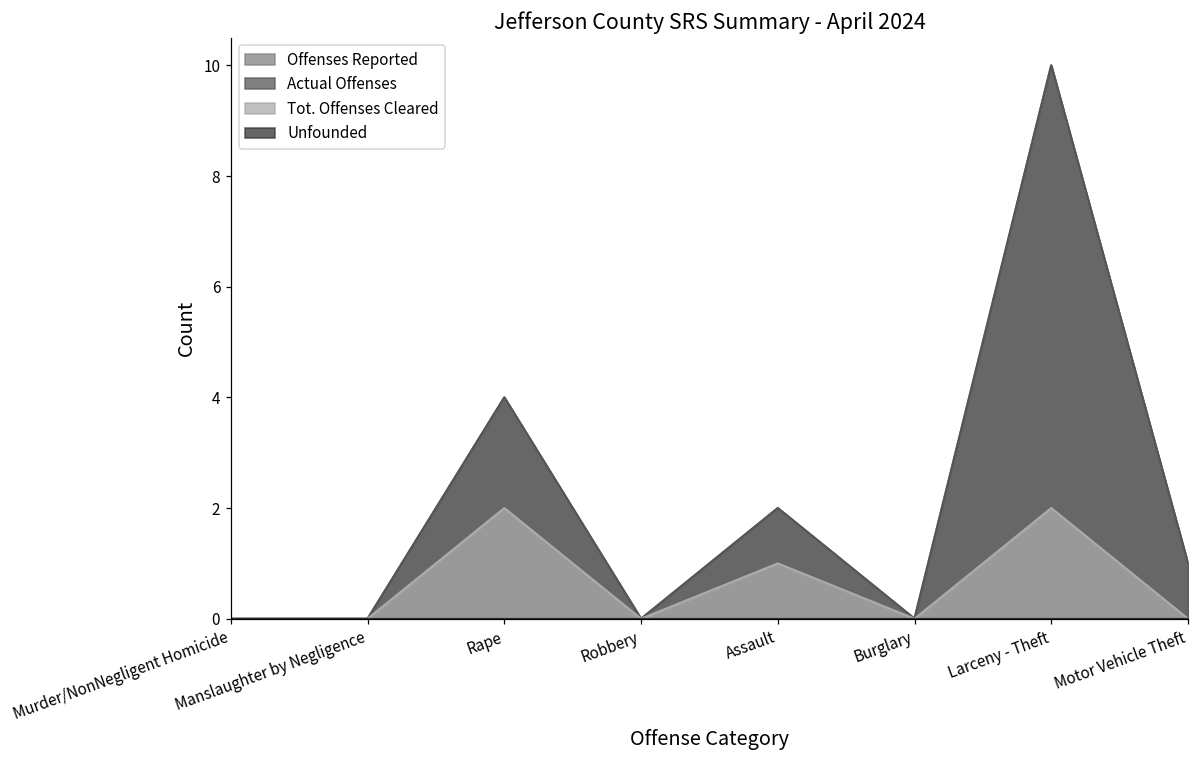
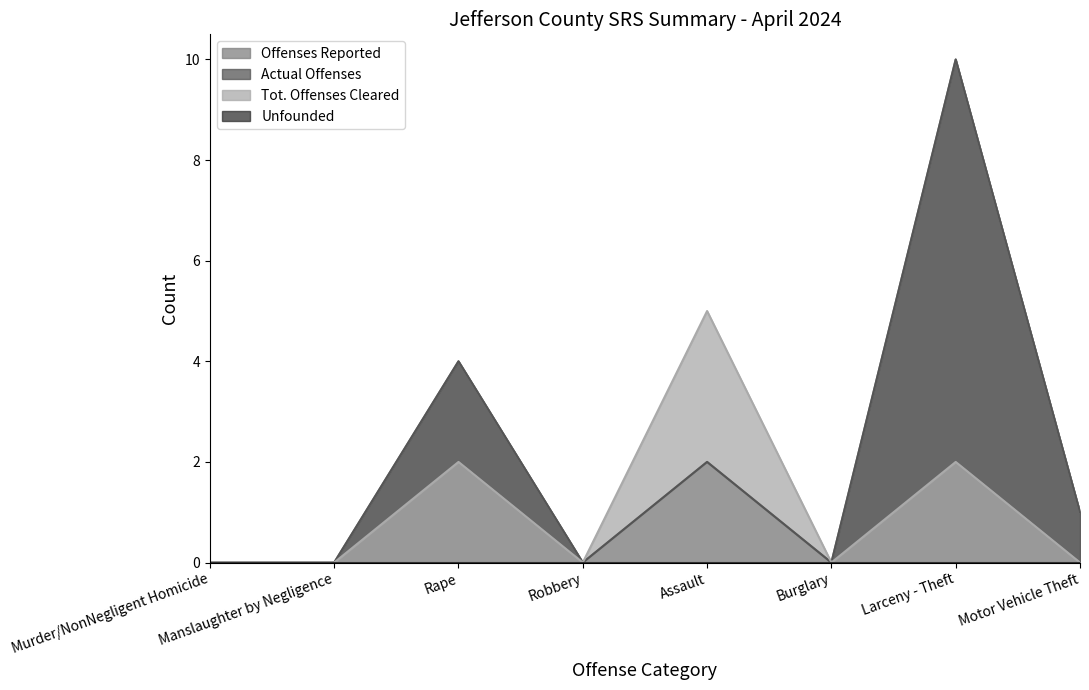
Tot. Offenses Cleared, Assault: 1 -> 5
